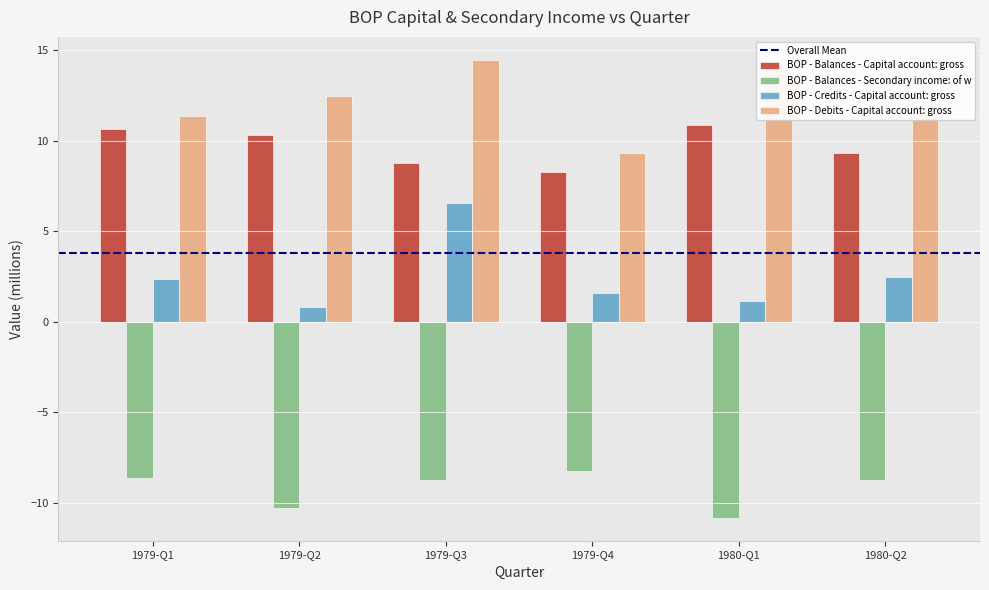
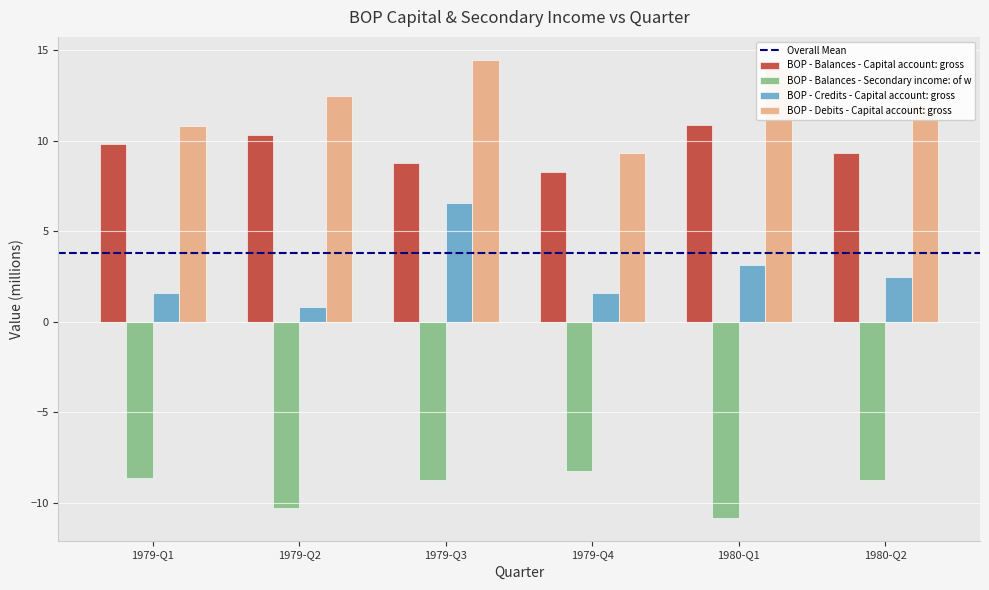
BOP - Balances - Capital account: gross, 1979-Q1: 10.7 -> 9.8
BOP - Credits - Capital account: gross, 1979-Q1: 2.3 -> 1.5
BOP - Debits - Capital account: gross, 1979-Q1: 11.4 -> 10.8
BOP - Credits - Capital account: gross, 1980-Q1: 1.1 -> 3.1
